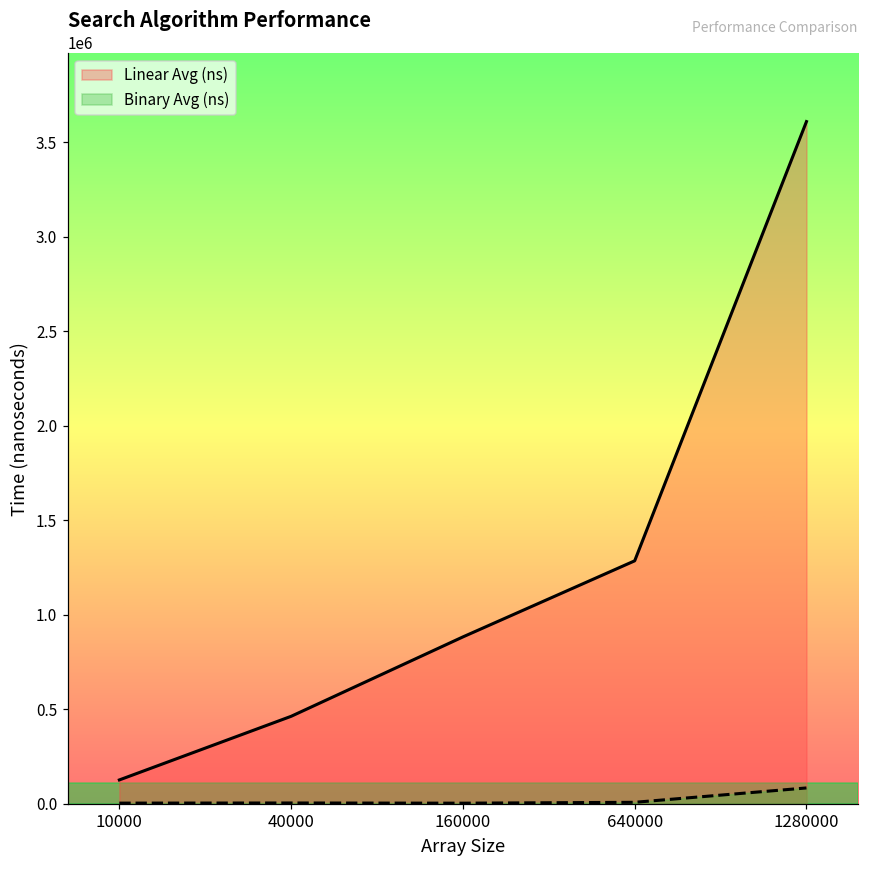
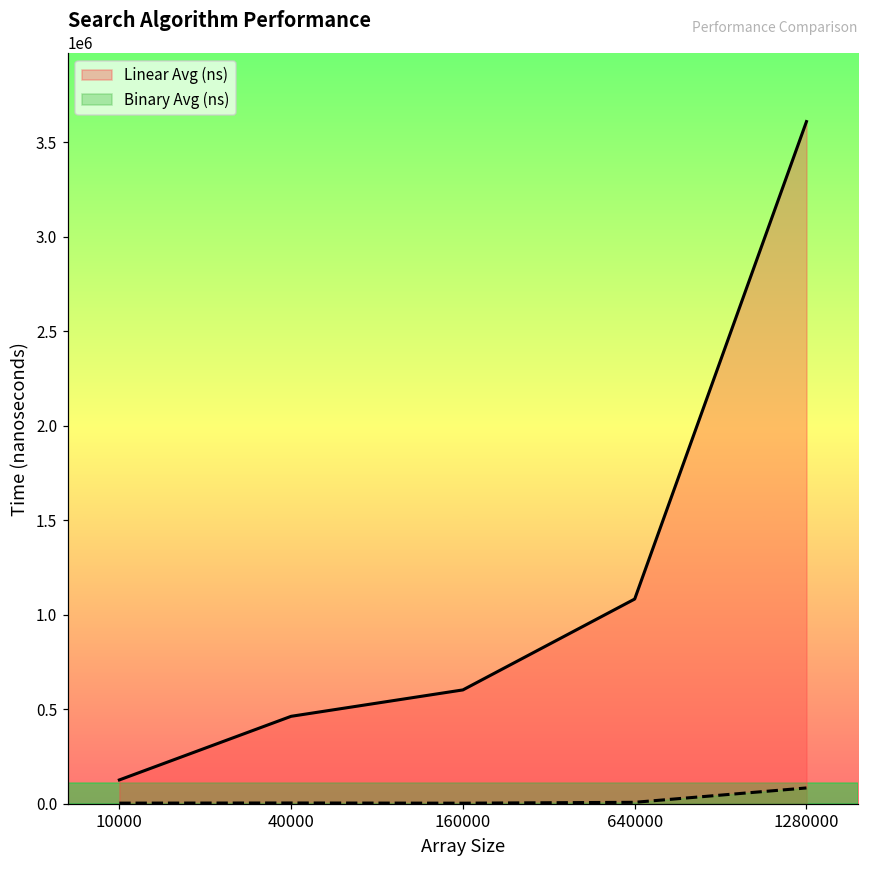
Linear Avg (ns), 160000: 880000 -> 600000
Linear Avg (ns), 640000: 1290000 -> 1080000
